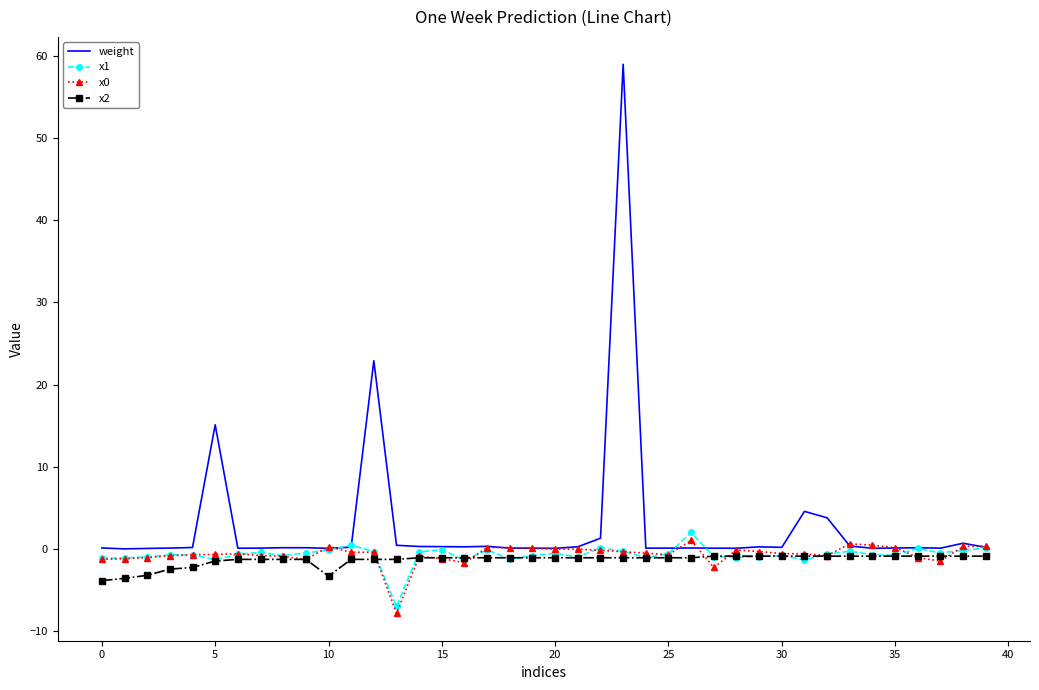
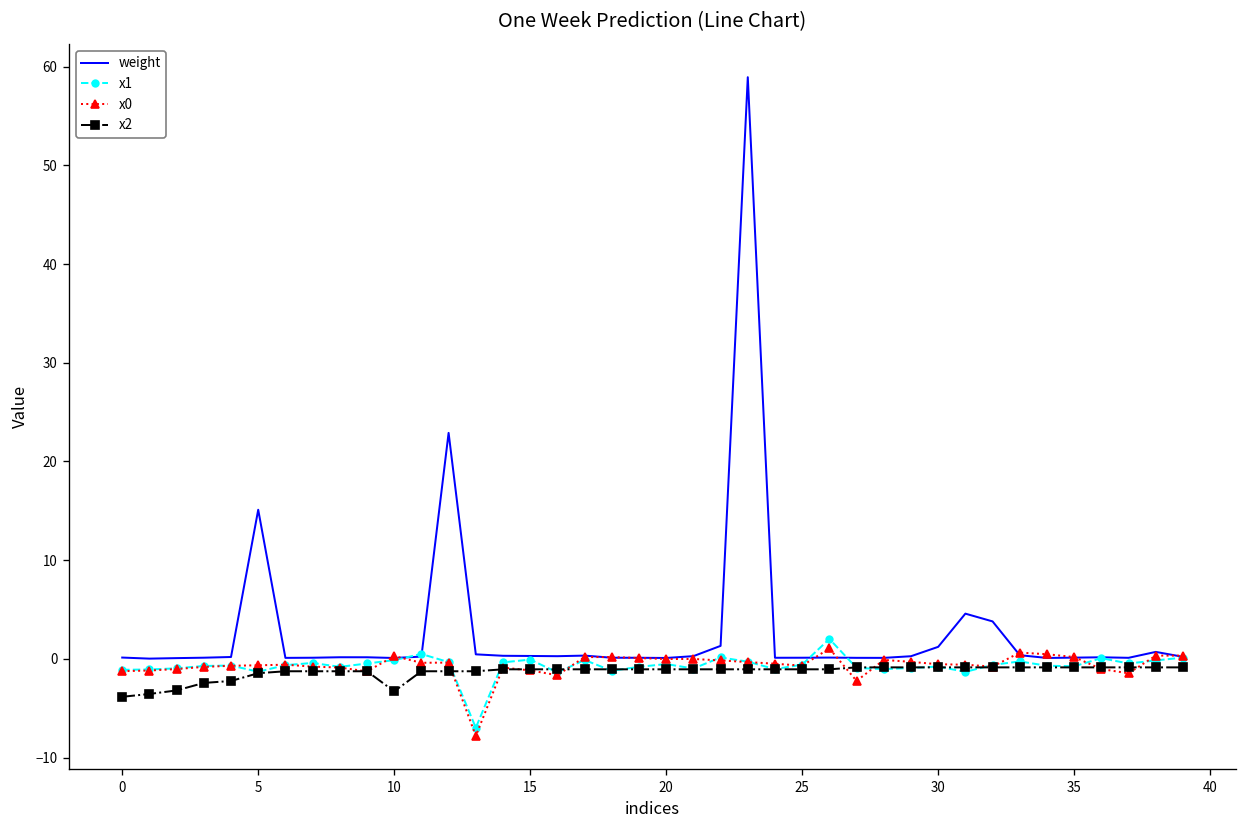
weight, 30: 0 -> 1
